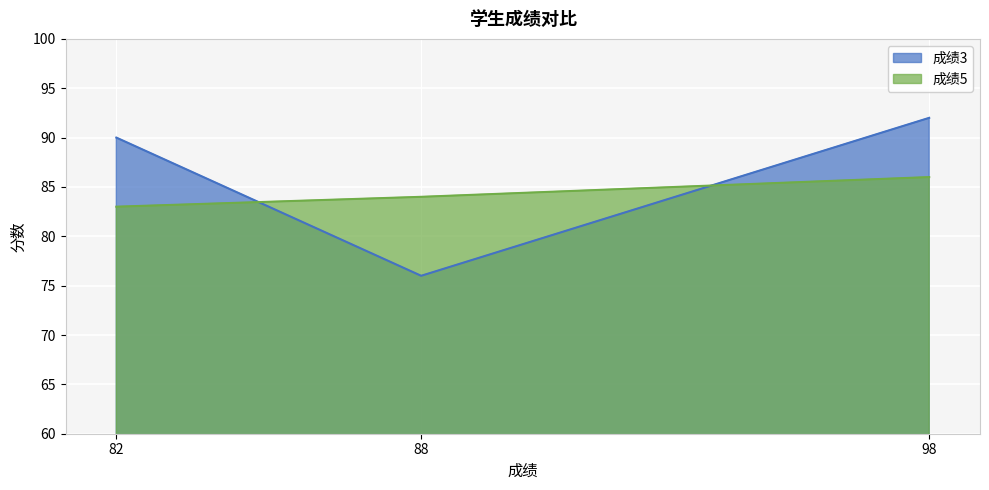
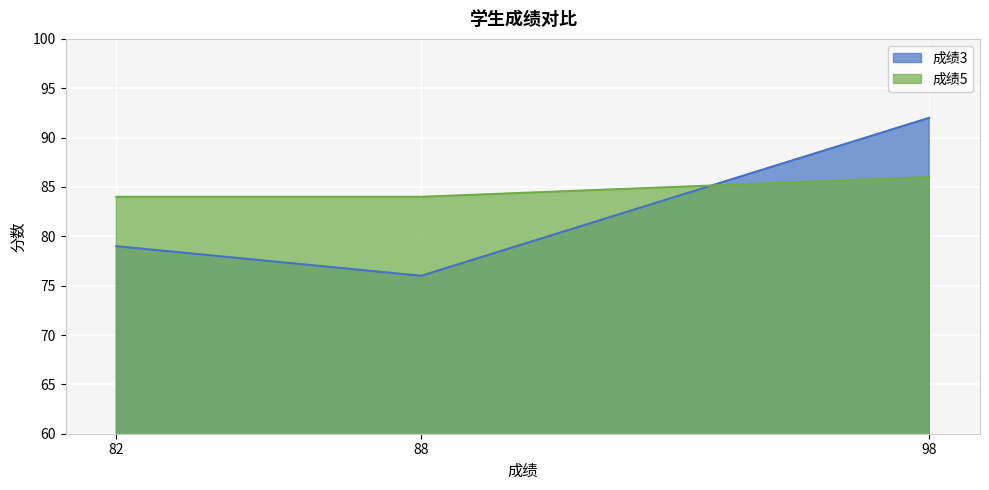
成绩3, 82: 90 -> 79
成绩5, 82: 83 -> 84
